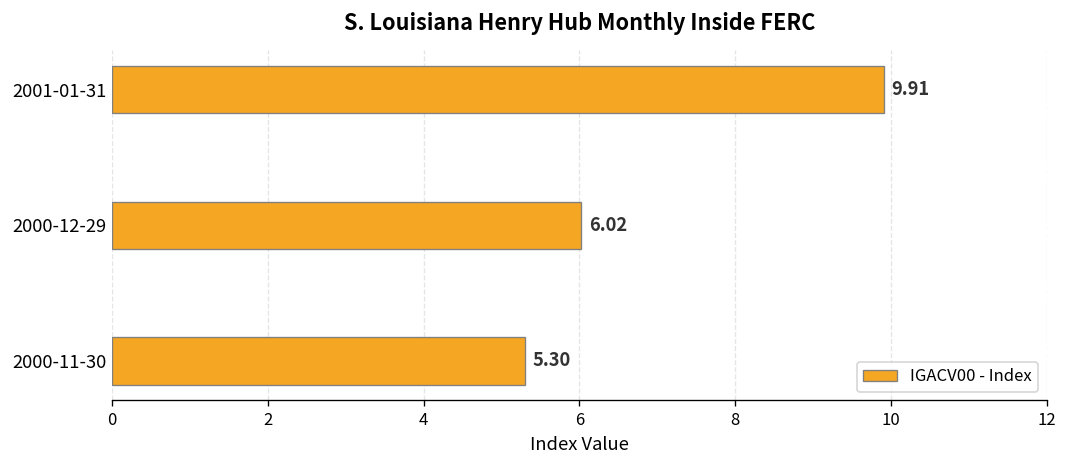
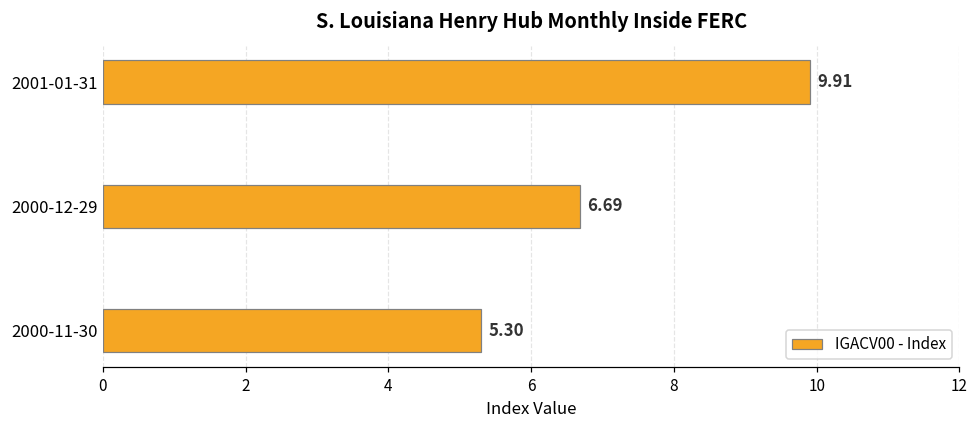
2000-12-29: 6.02 -> 6.69
